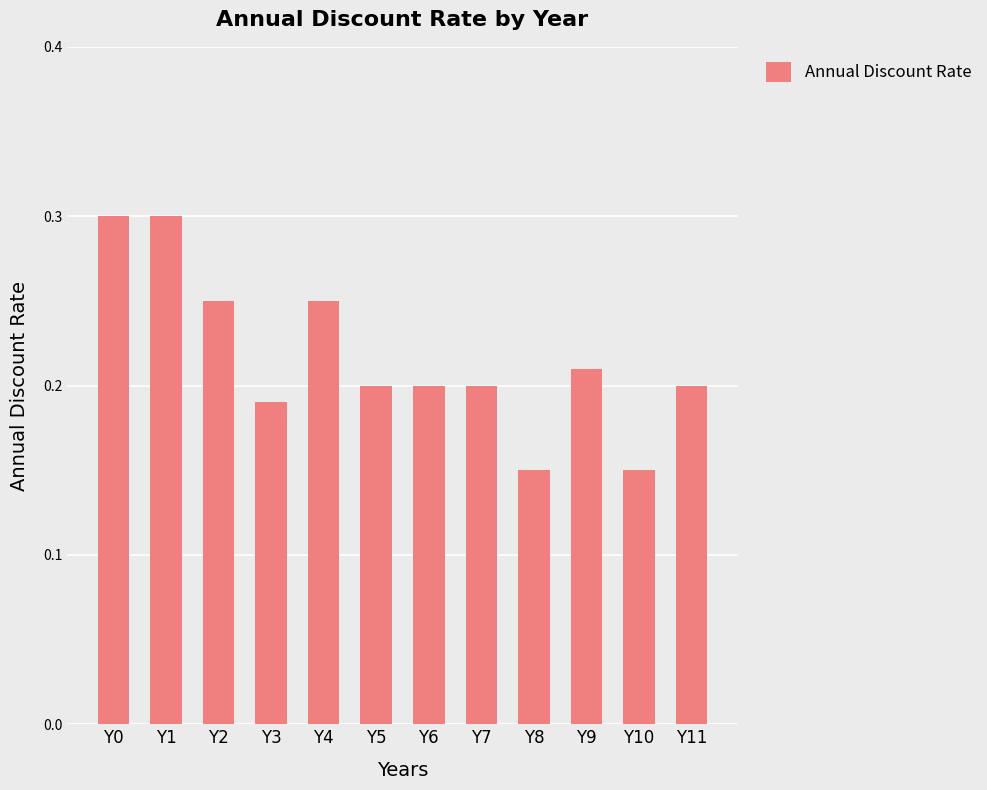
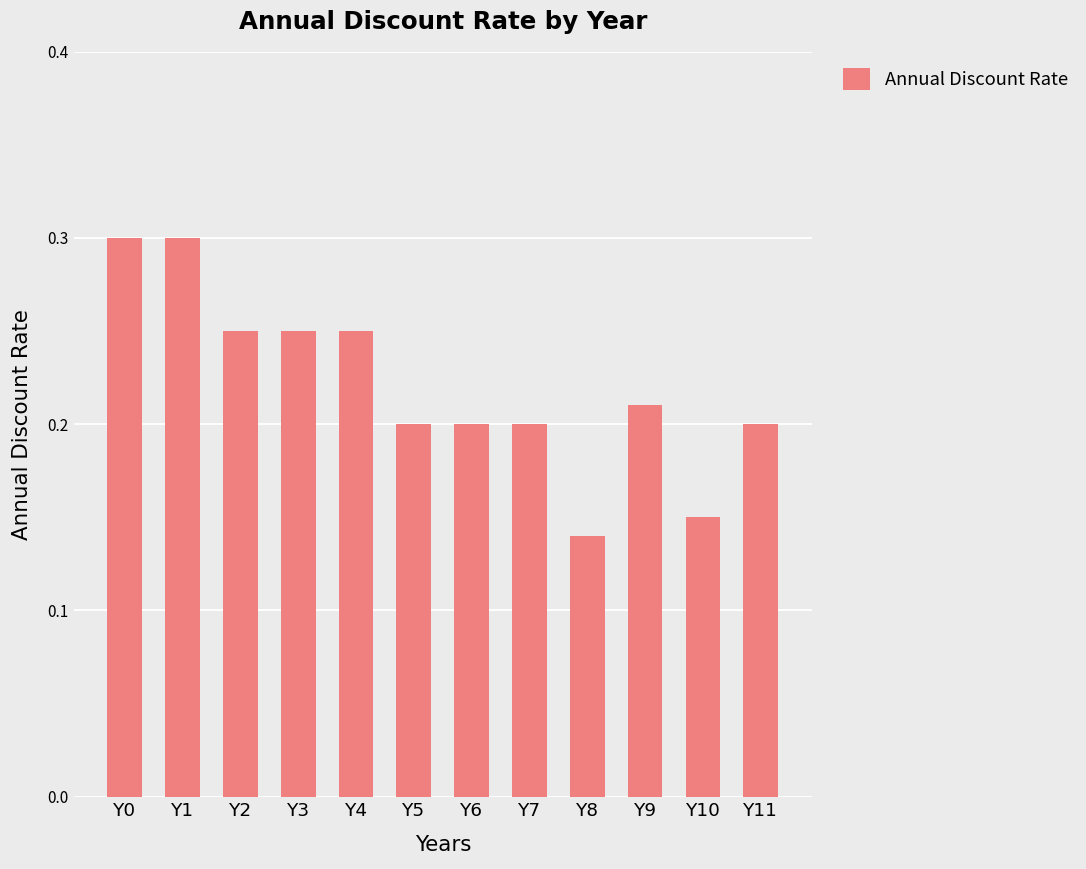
Y3: 0.19 -> 0.25
Y8: 0.15 -> 0.14
